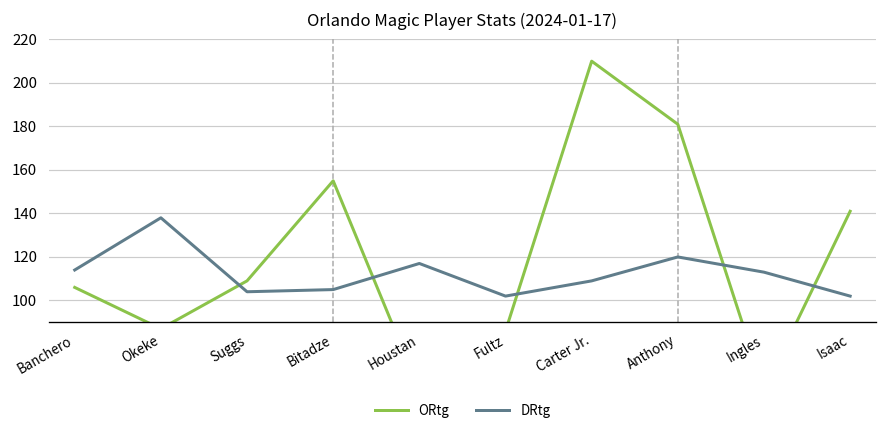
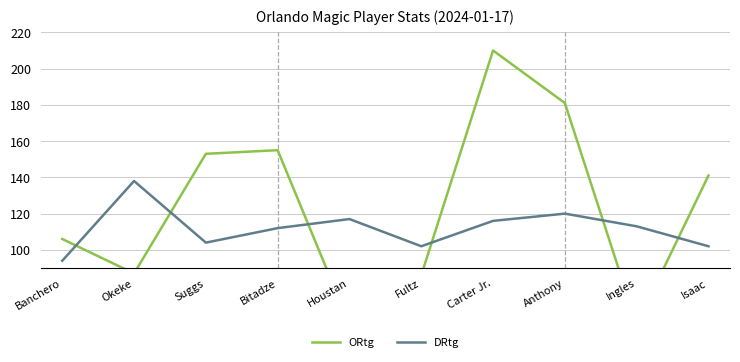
DRtg, Banchero: 114 -> 94
ORtg, Suggs: 109 -> 153
DRtg, Bitadze: 105 -> 112
DRtg, Carter Jr.: 109 -> 116
